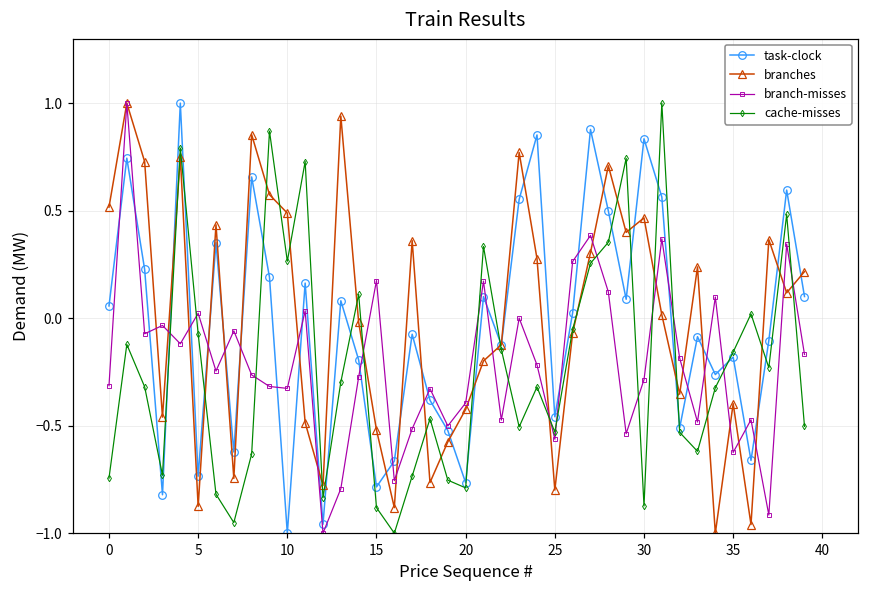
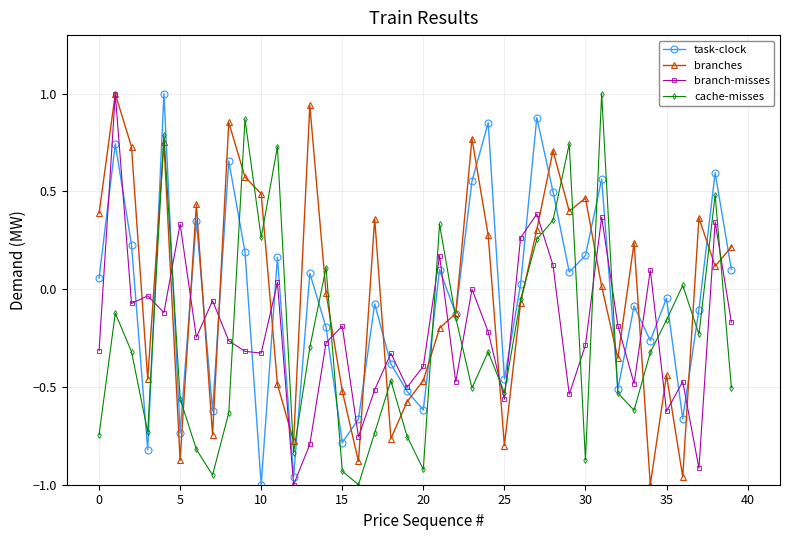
branches, 0: 0.52 -> 0.39
branch-misses, 5: 0.02 -> 0.33
cache-misses, 5: -0.07 -> -0.56
branch-misses, 15: 0.18 -> -0.19
cache-misses, 15: -0.88 -> -0.93
task-clock, 20: -0.77 -> -0.62
branches, 20: -0.42 -> -0.47
cache-misses, 20: -0.79 -> -0.92
task-clock, 30: 0.83 -> 0.17
task-clock, 35: -0.18 -> -0.05
branches, 35: -0.40 -> -0.44
